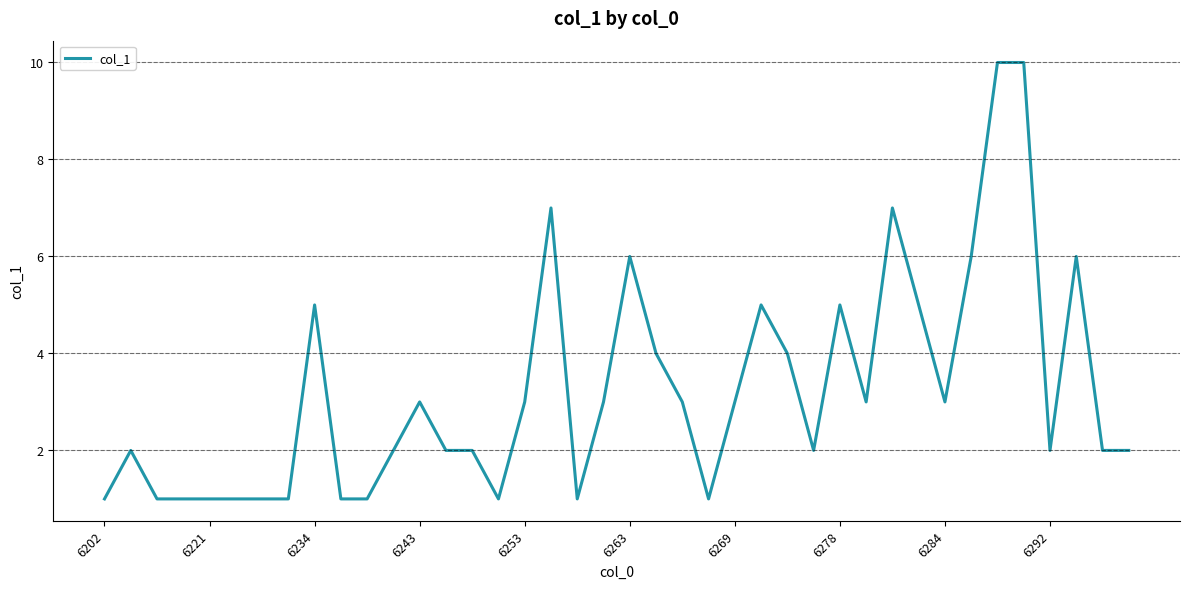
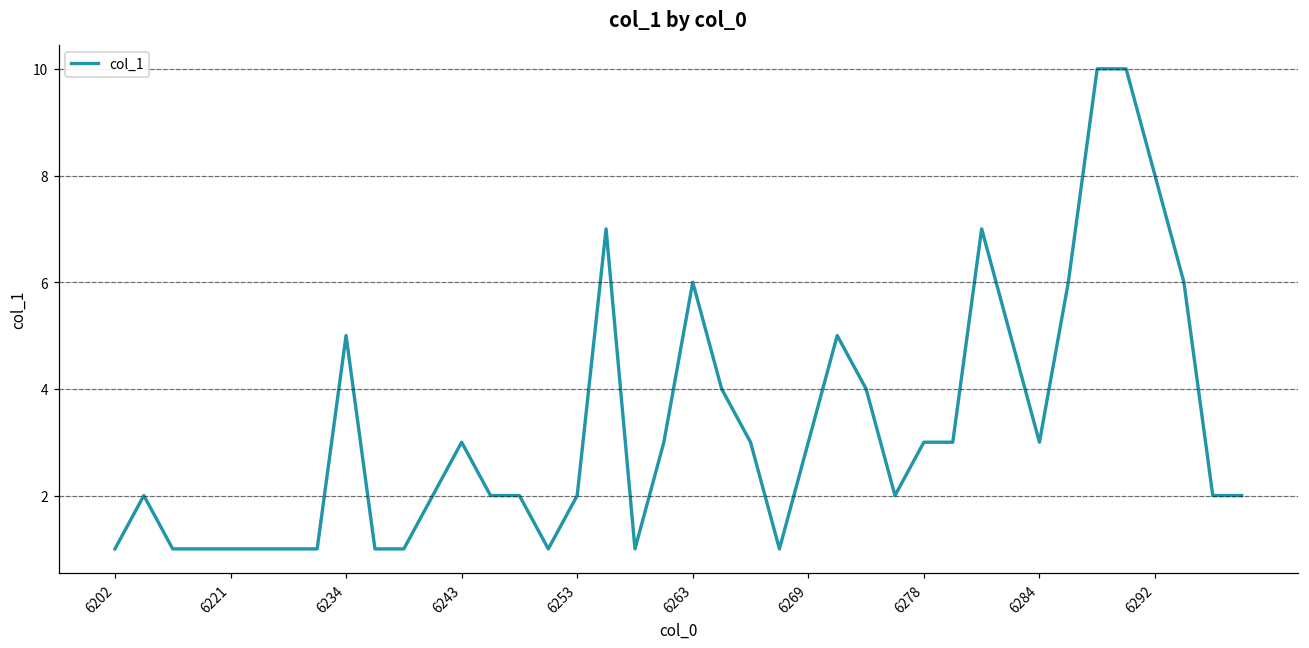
6253: 3 -> 2
6278: 5 -> 3
6292: 2 -> 8
